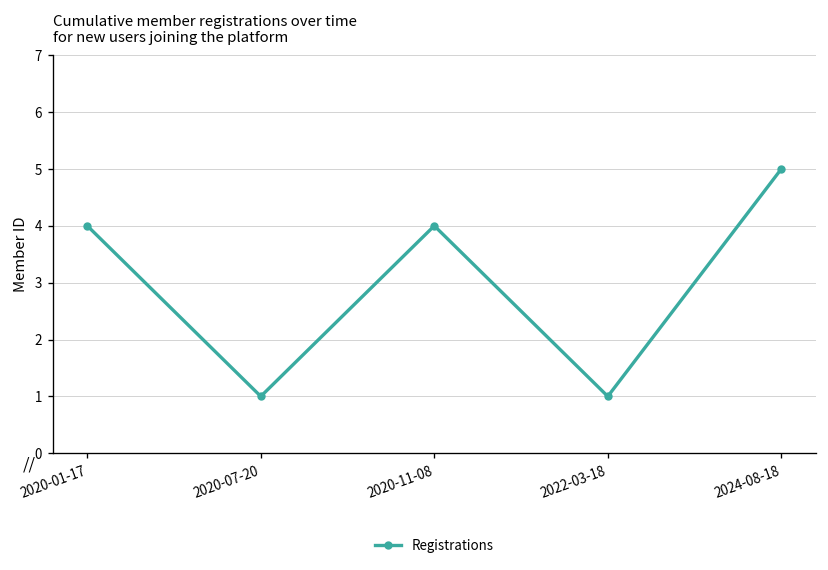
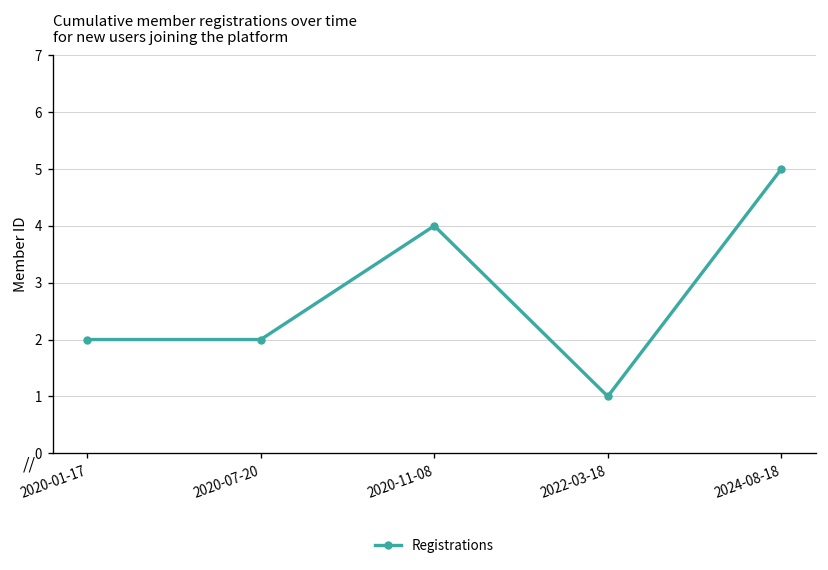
2020-01-17: 4 -> 2
2020-07-20: 1 -> 2
